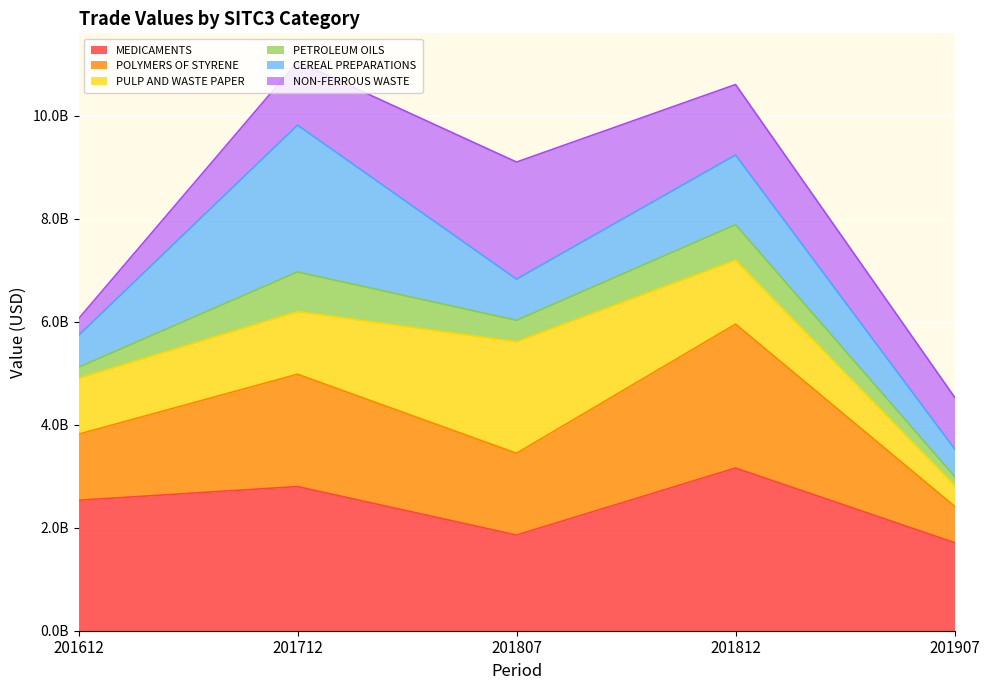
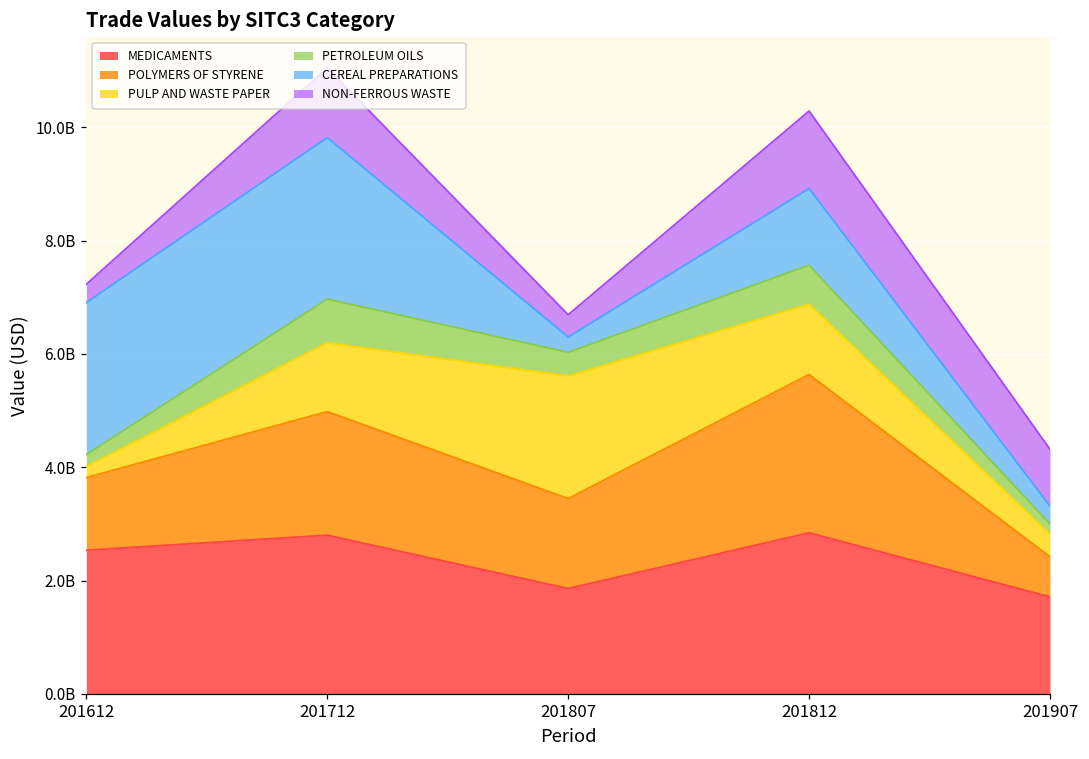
PULP AND WASTE PAPER, 201612: 1100000000 -> 200000000
CEREAL PREPARATIONS, 201612: 600000000 -> 2700000000
CEREAL PREPARATIONS, 201807: 800000000 -> 300000000
NON-FERROUS WASTE, 201807: 2300000000 -> 400000000
MEDICAMENTS, 201812: 3200000000 -> 2800000000
CEREAL PREPARATIONS, 201907: 500000000 -> 300000000
